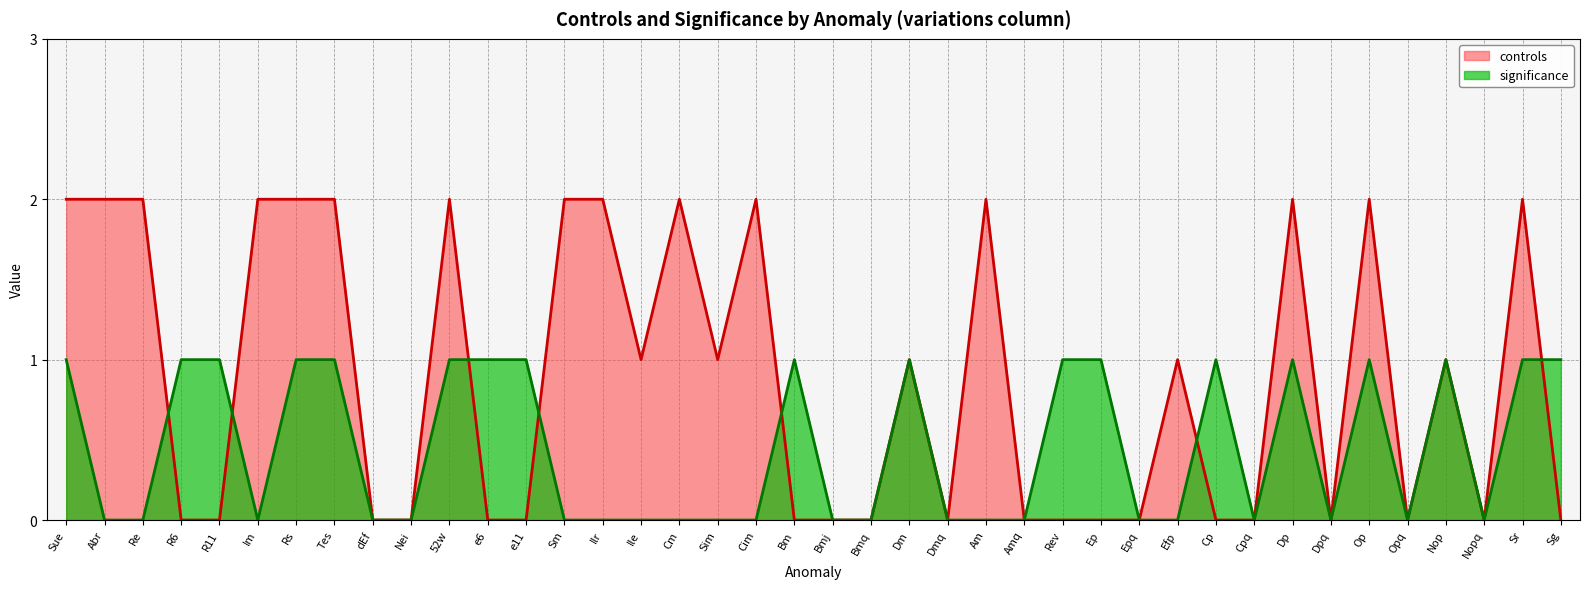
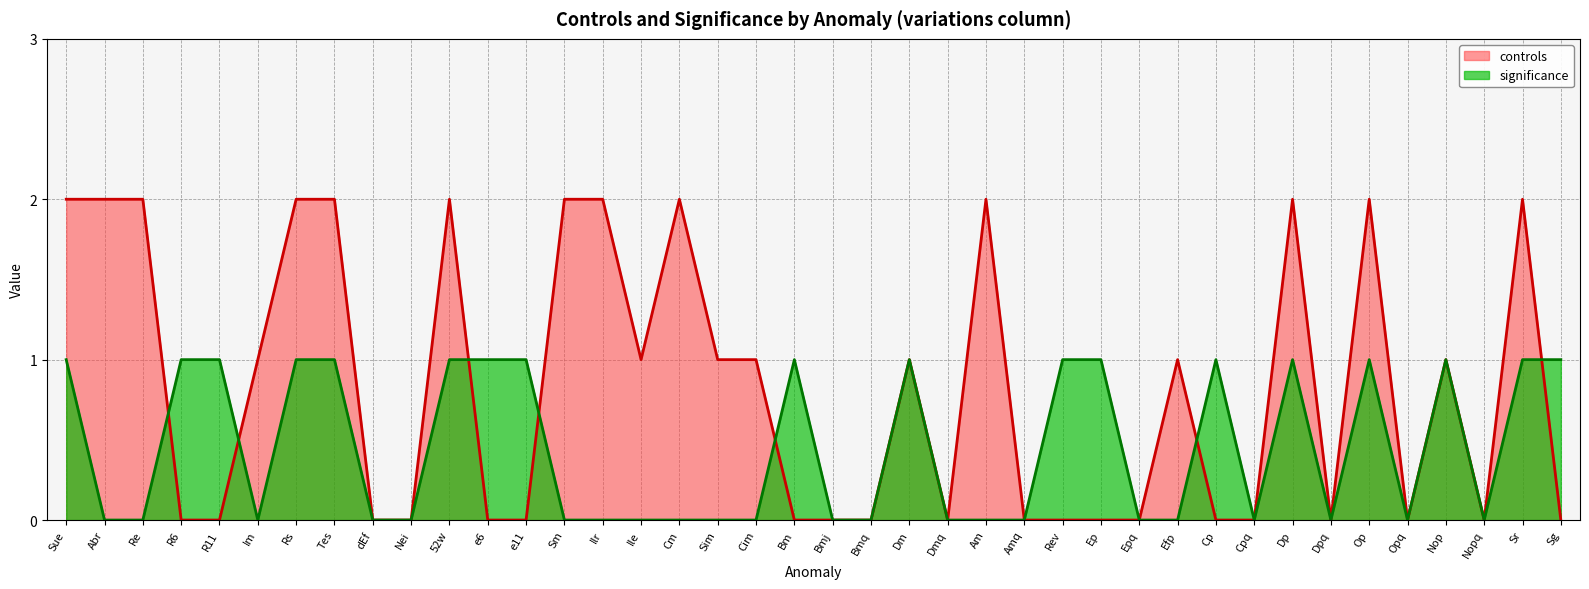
controls, Im: 2 -> 1
controls, Cim: 2 -> 1
